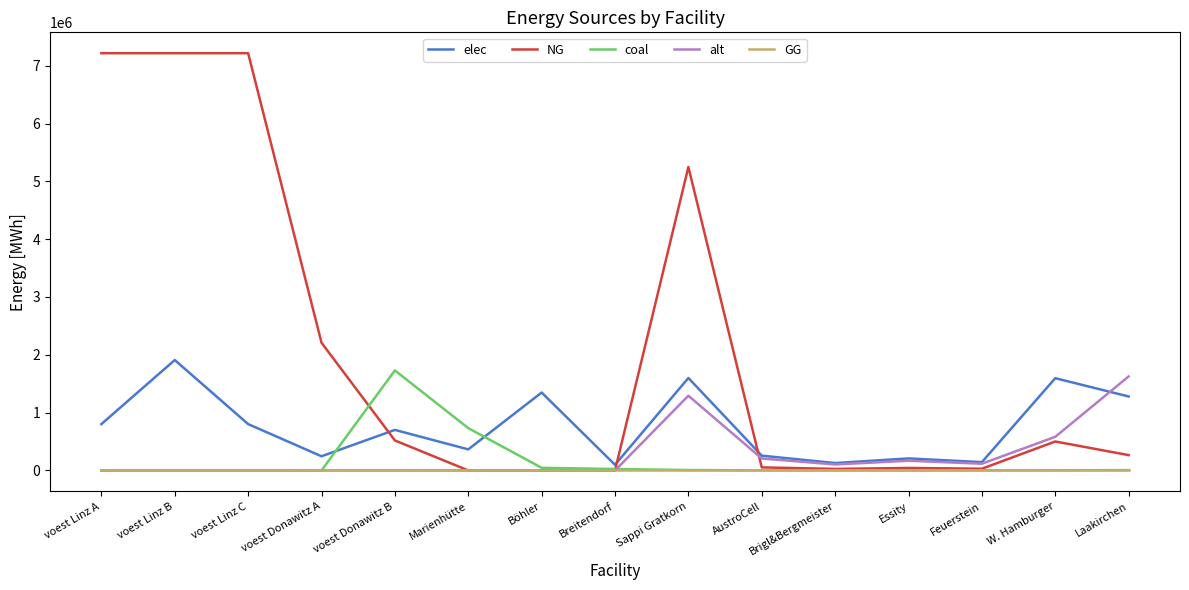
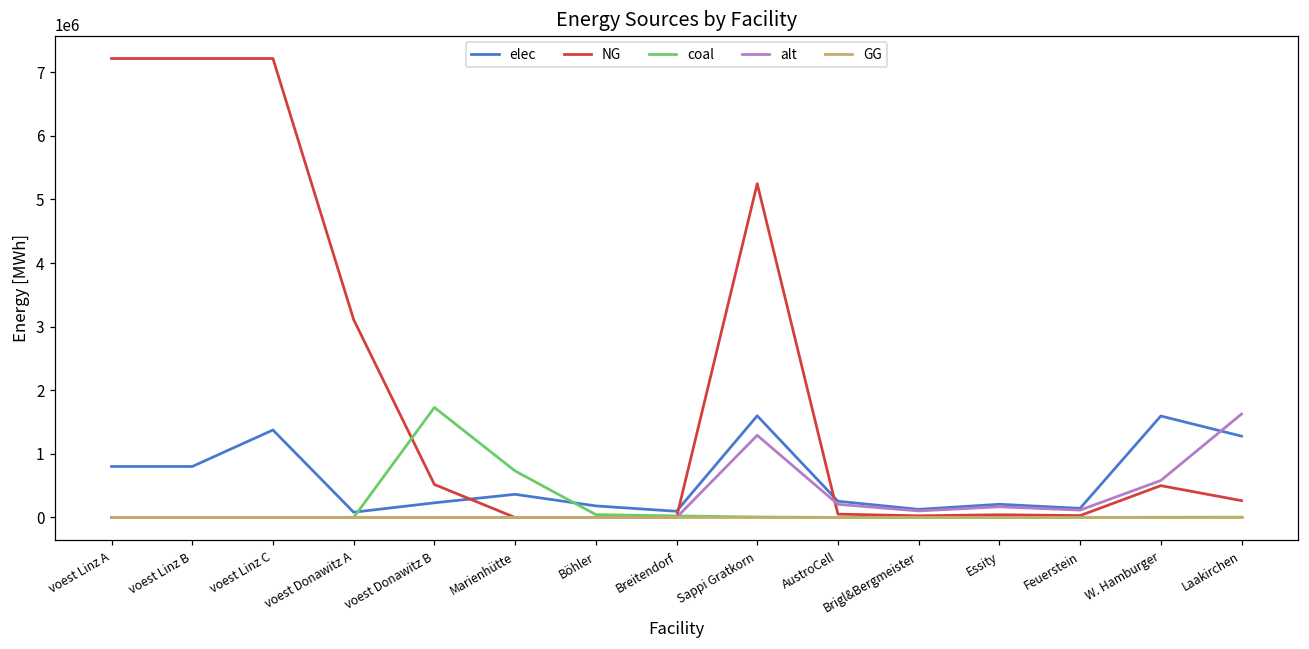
elec, voest Linz B: 1900000 -> 800000
elec, voest Linz C: 800000 -> 1400000
elec, voest Donawitz A: 200000 -> 100000
NG, voest Donawitz A: 2200000 -> 3100000
elec, voest Donawitz B: 700000 -> 200000
elec, Böhler: 1300000 -> 200000
